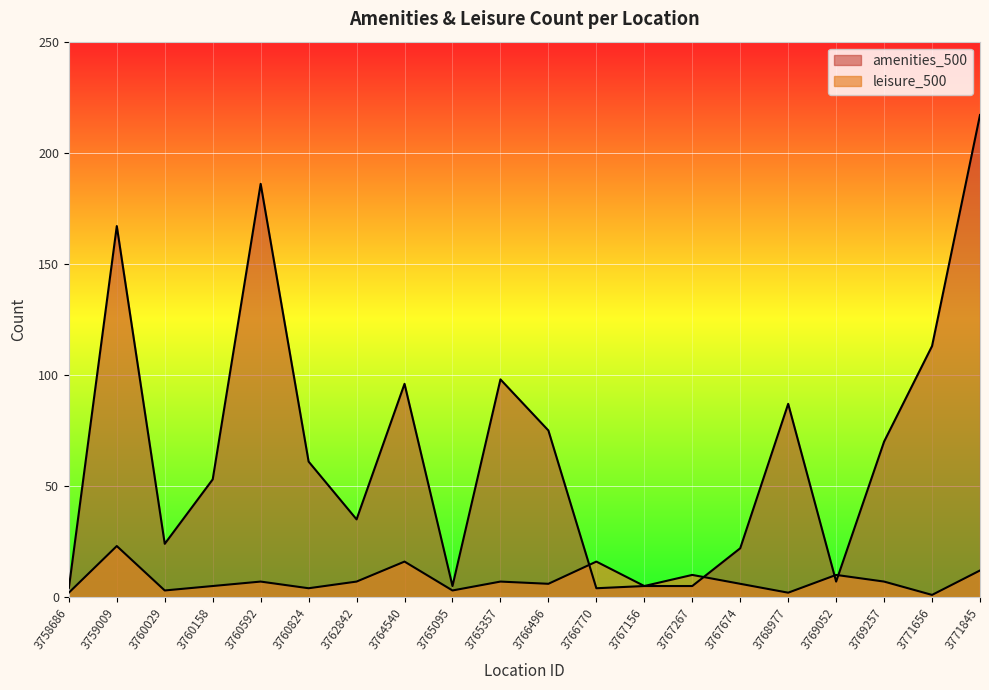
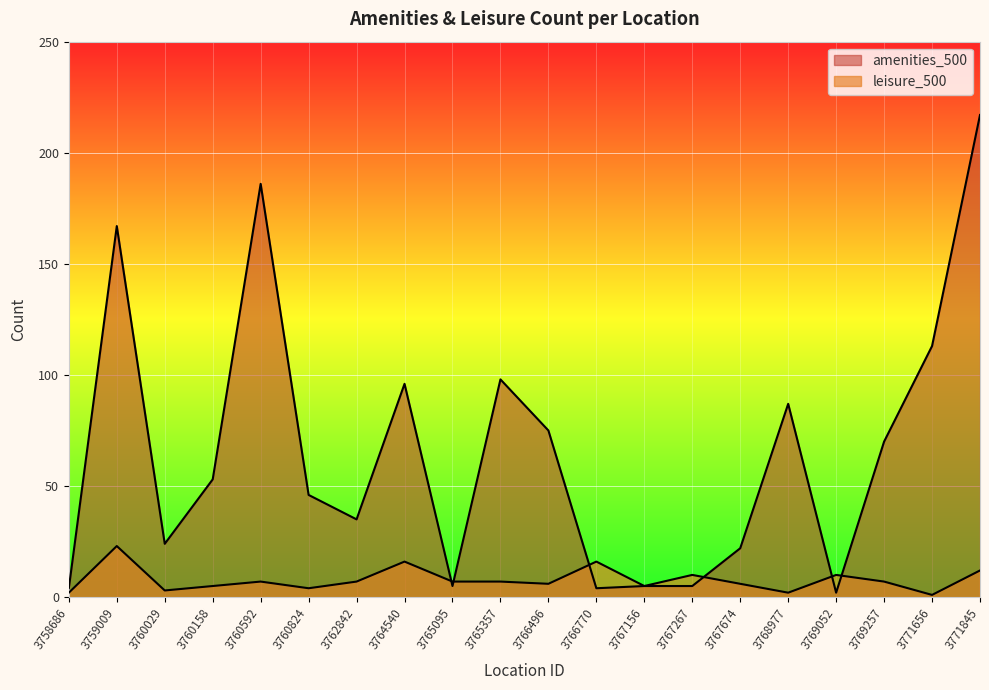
amenities_500, 3760824: 61 -> 46
leisure_500, 3765095: 3 -> 7
amenities_500, 3769052: 7 -> 2
